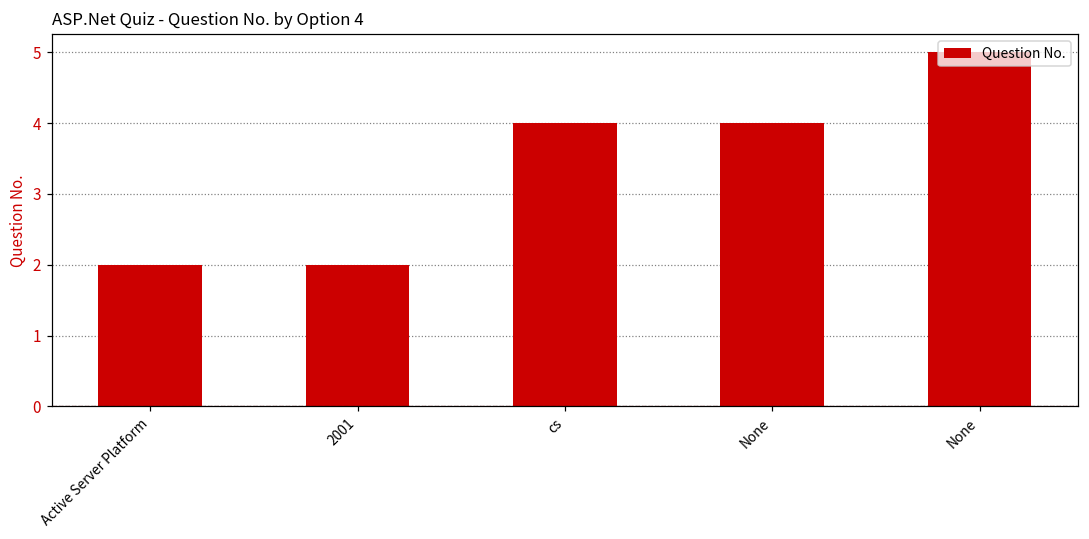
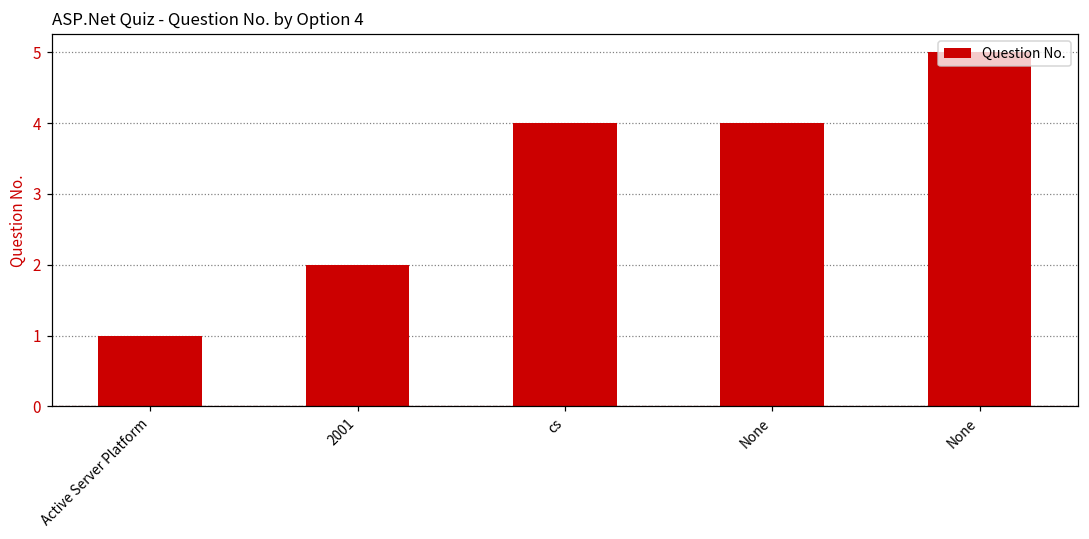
Active Server Platform: 2 -> 1
